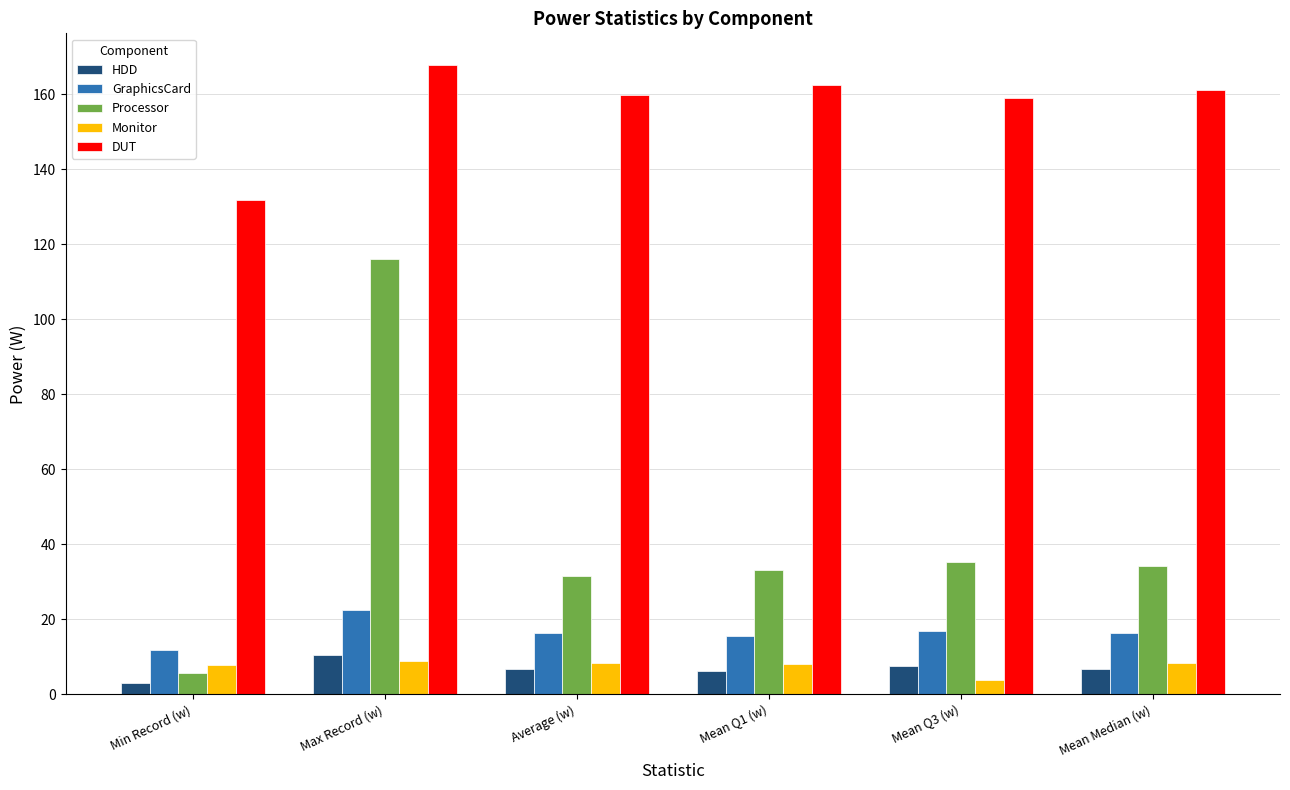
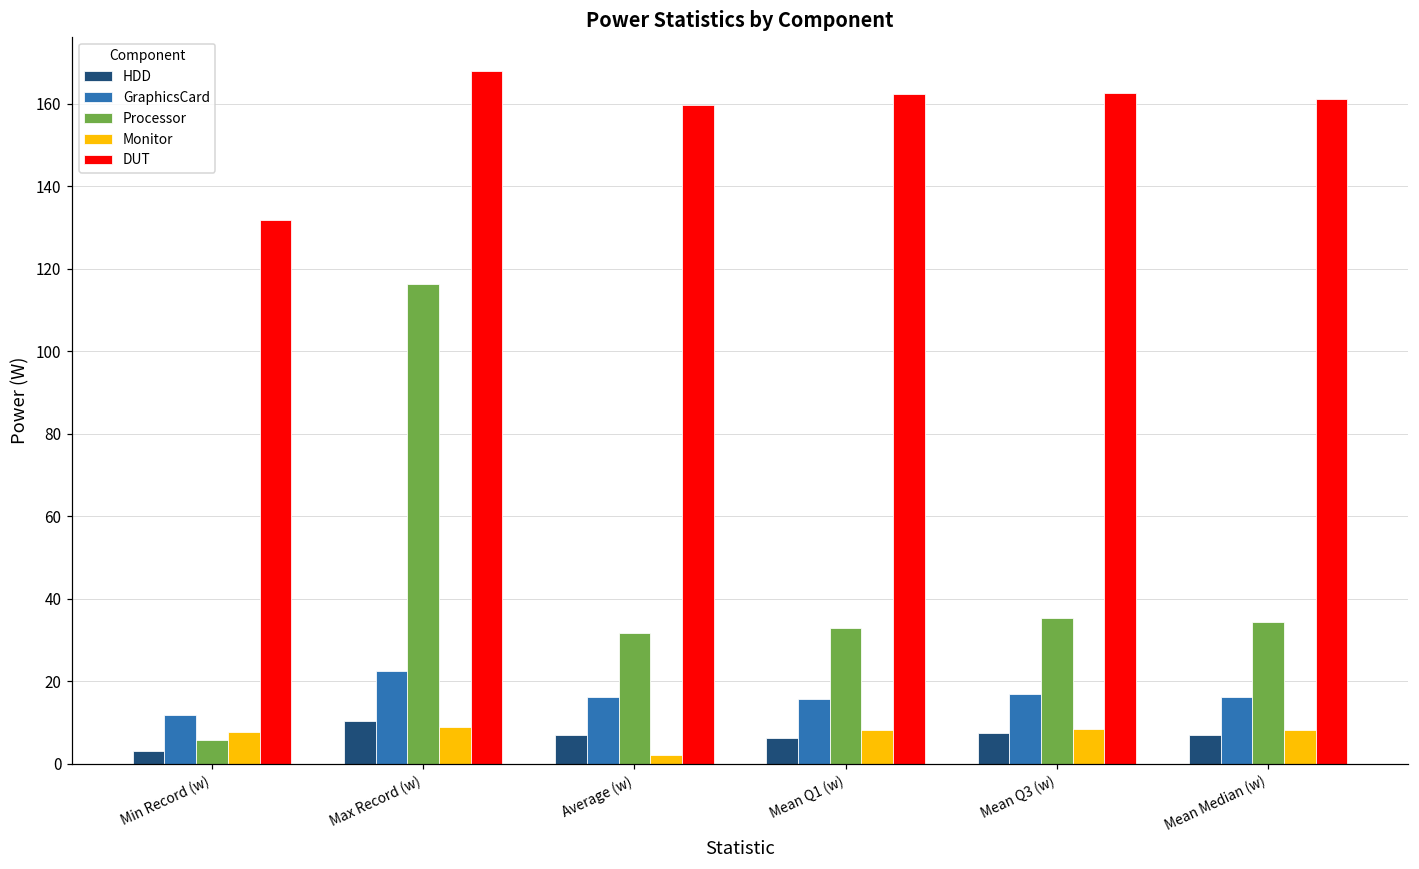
Monitor, Average (w): 8 -> 2
Monitor, Mean Q3 (w): 4 -> 8
DUT, Mean Q3 (w): 159 -> 163
